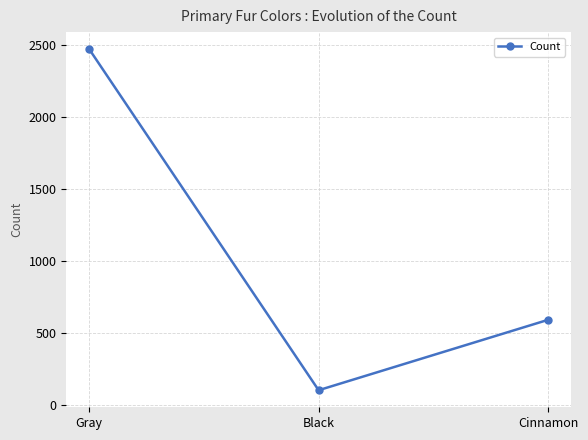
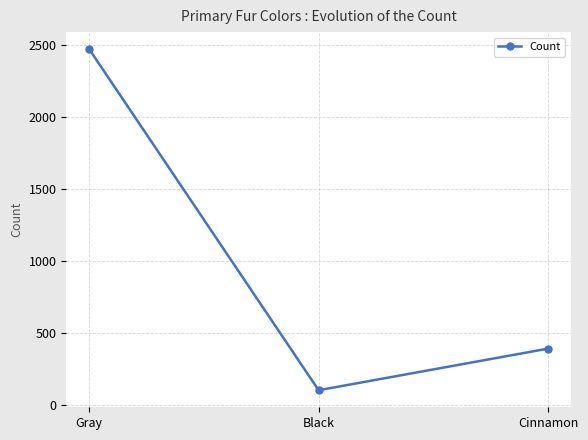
Cinnamon: 590 -> 390
